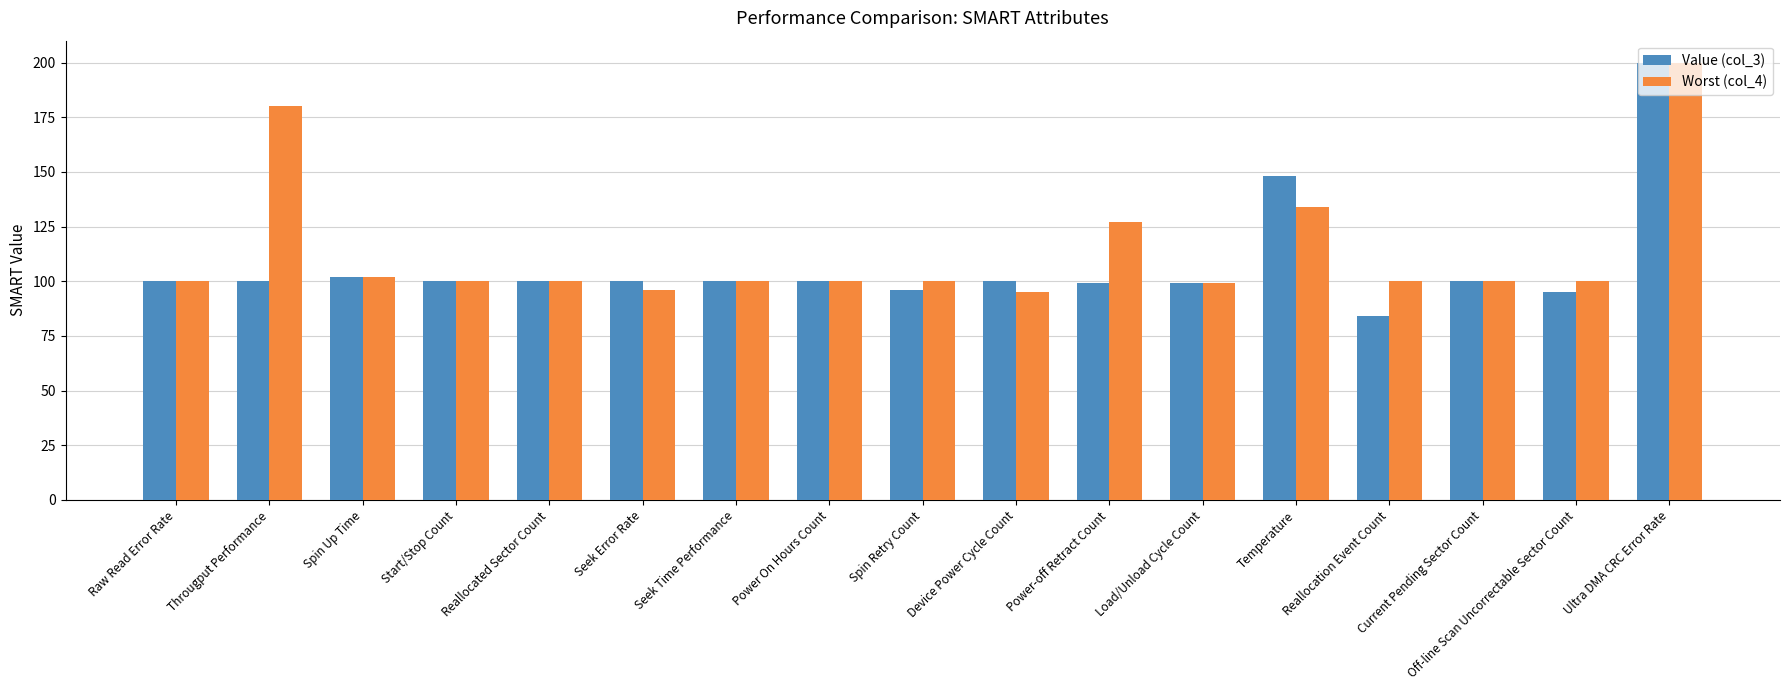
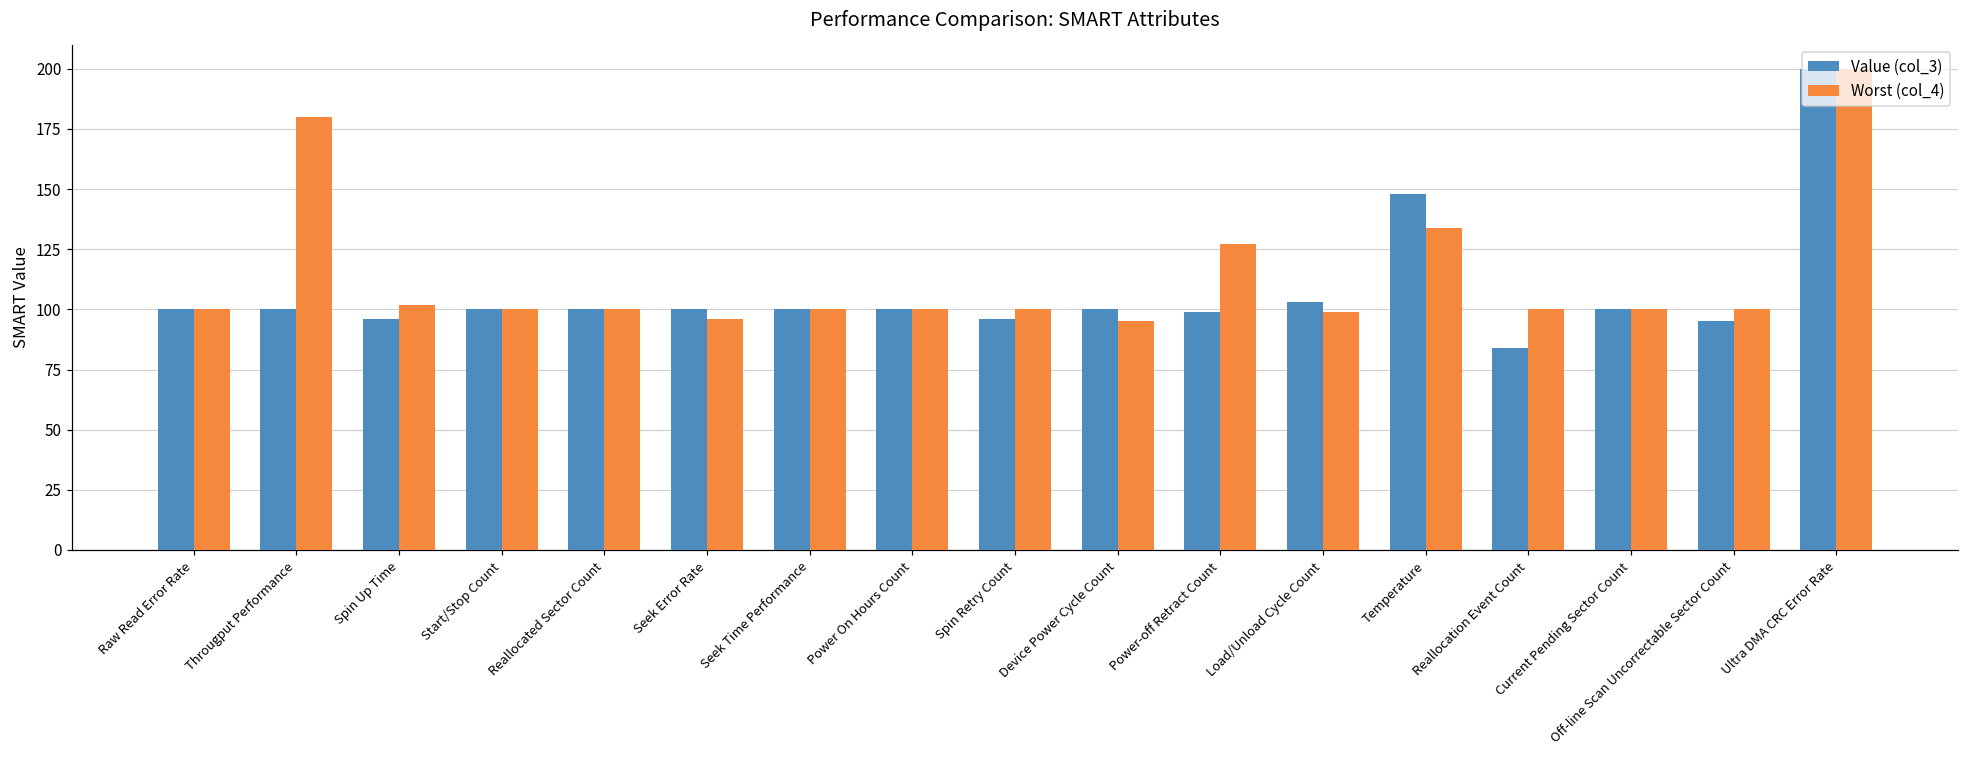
Value (col_3), Spin Up Time: 102 -> 96
Value (col_3), Load/Unload Cycle Count: 99 -> 103
